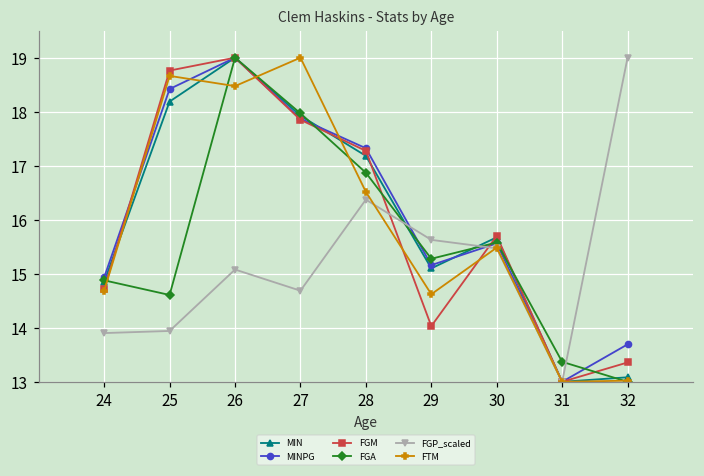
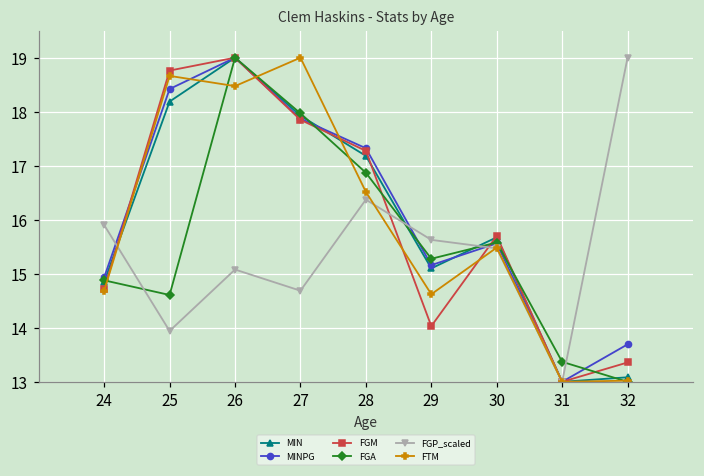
FGP_scaled, 24: 13.9 -> 15.9
